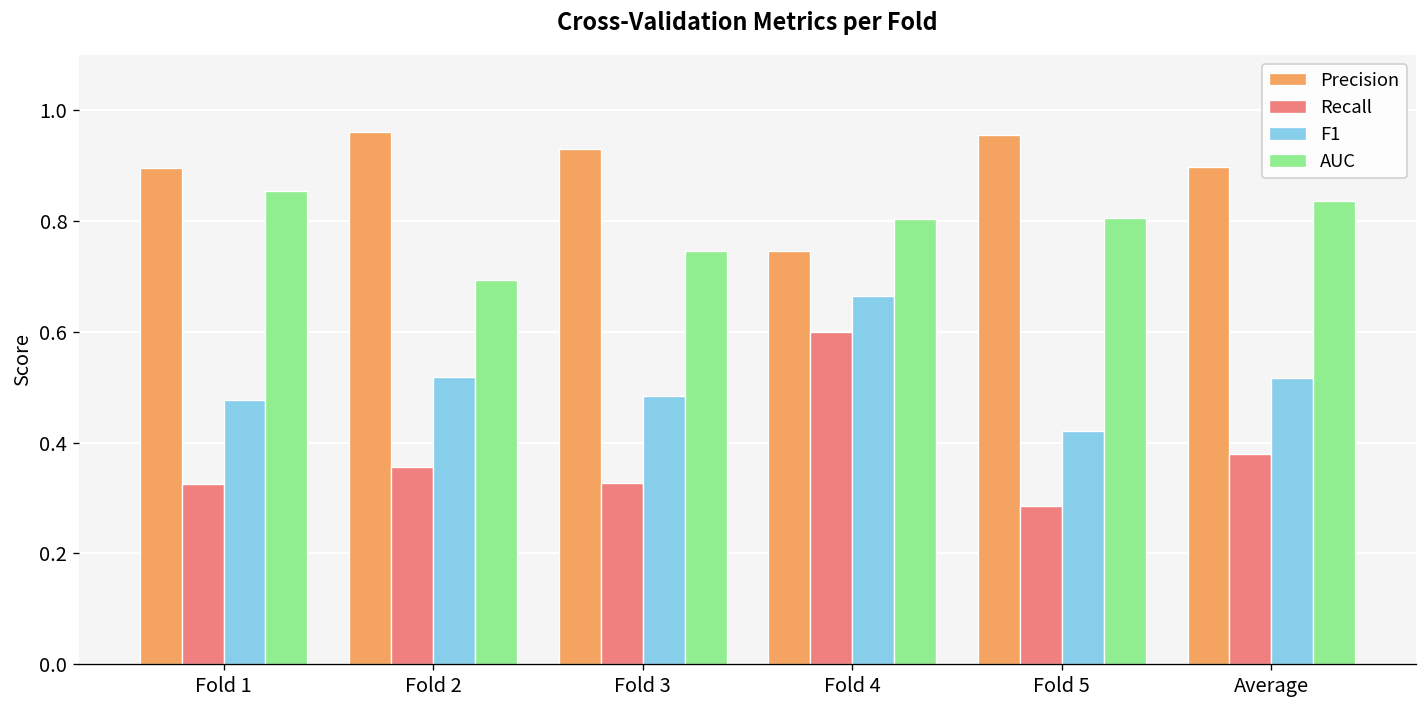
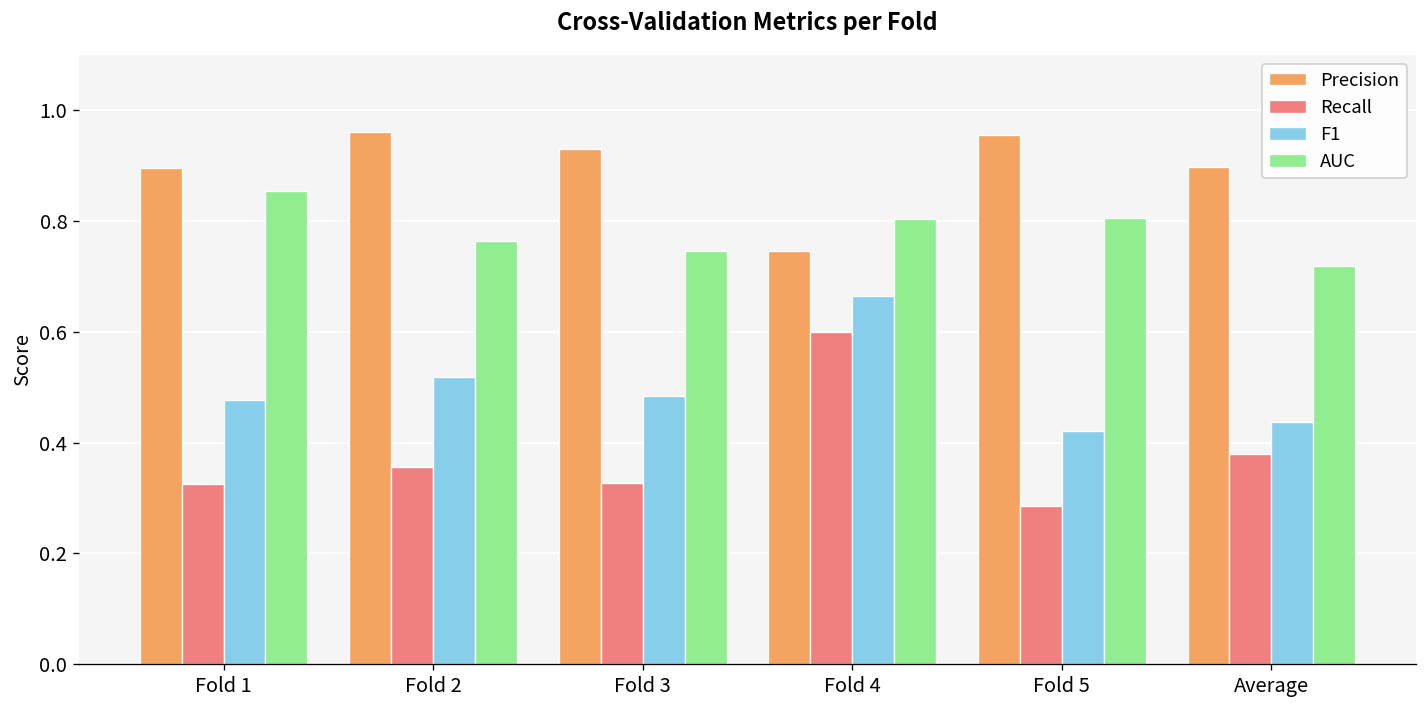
AUC, Fold 2: 0.69 -> 0.76
F1, Average: 0.52 -> 0.44
AUC, Average: 0.84 -> 0.72
